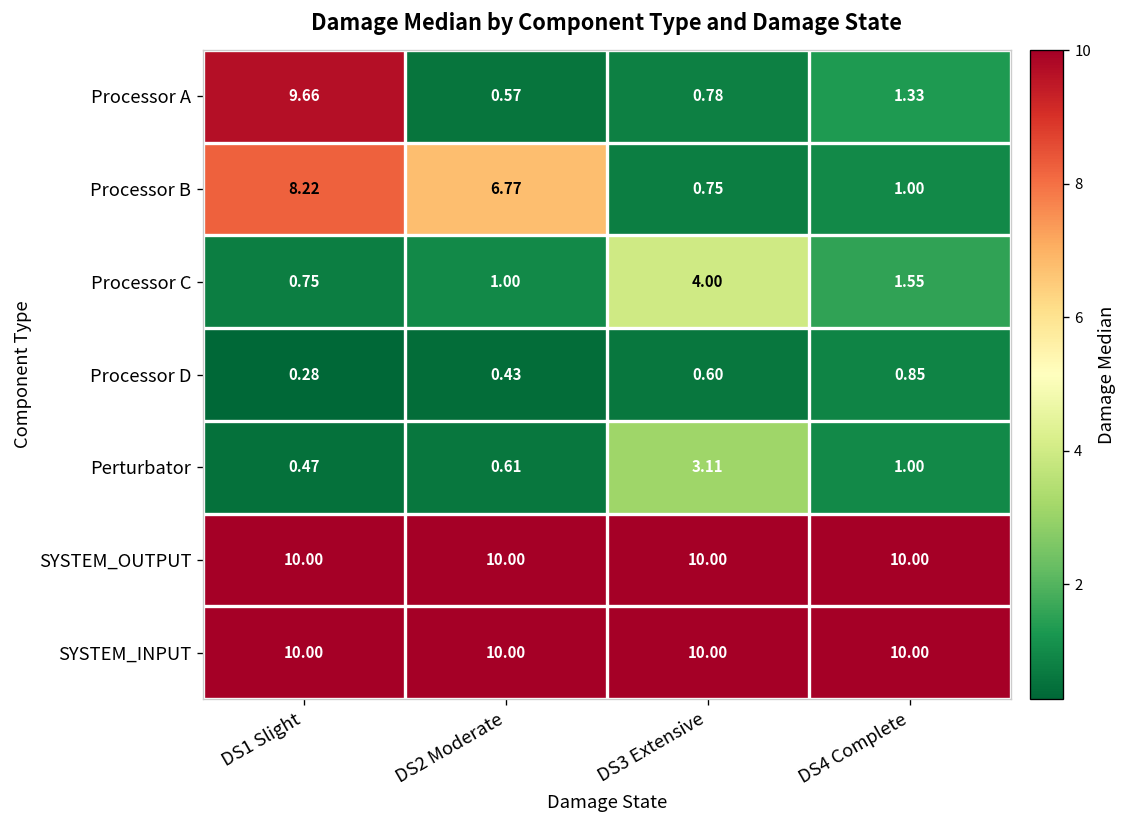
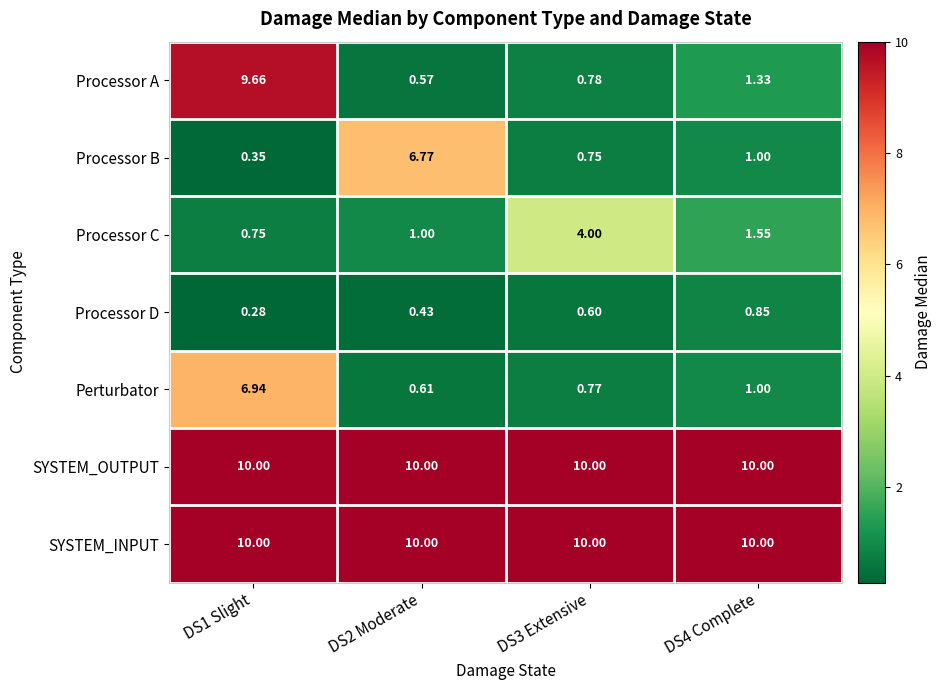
Processor B, DS1 Slight: 8.22 -> 0.35
Perturbator, DS1 Slight: 0.47 -> 6.94
Perturbator, DS3 Extensive: 3.11 -> 0.77
